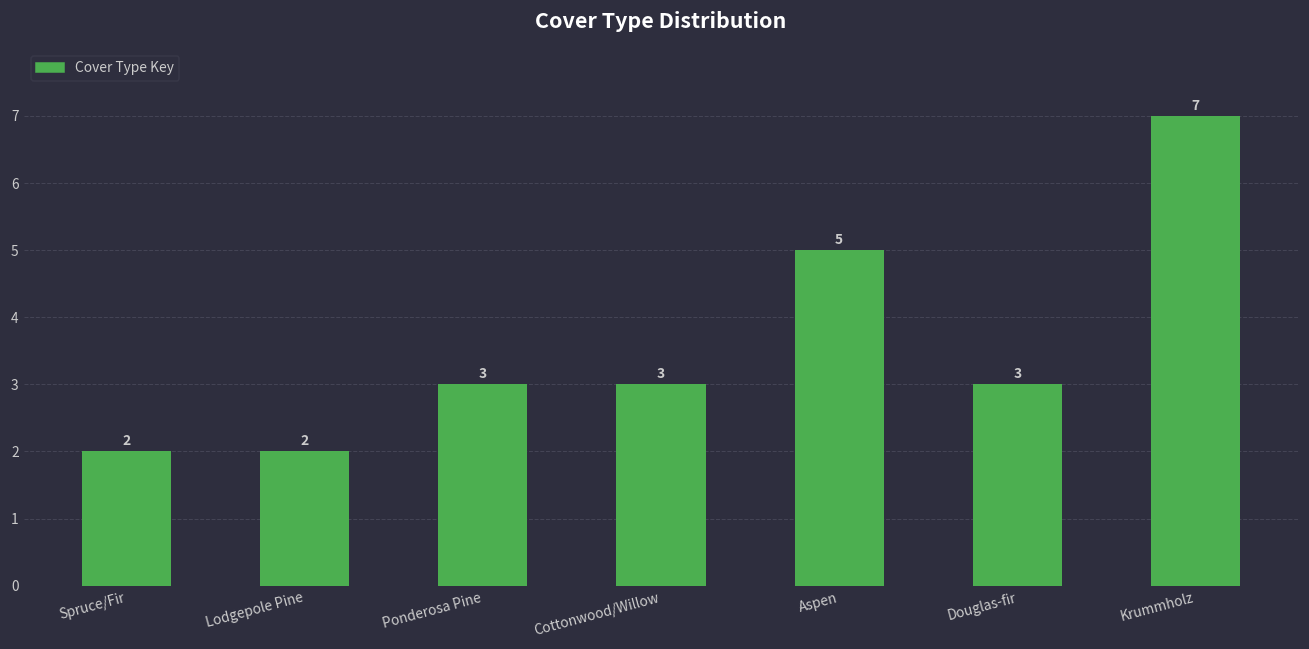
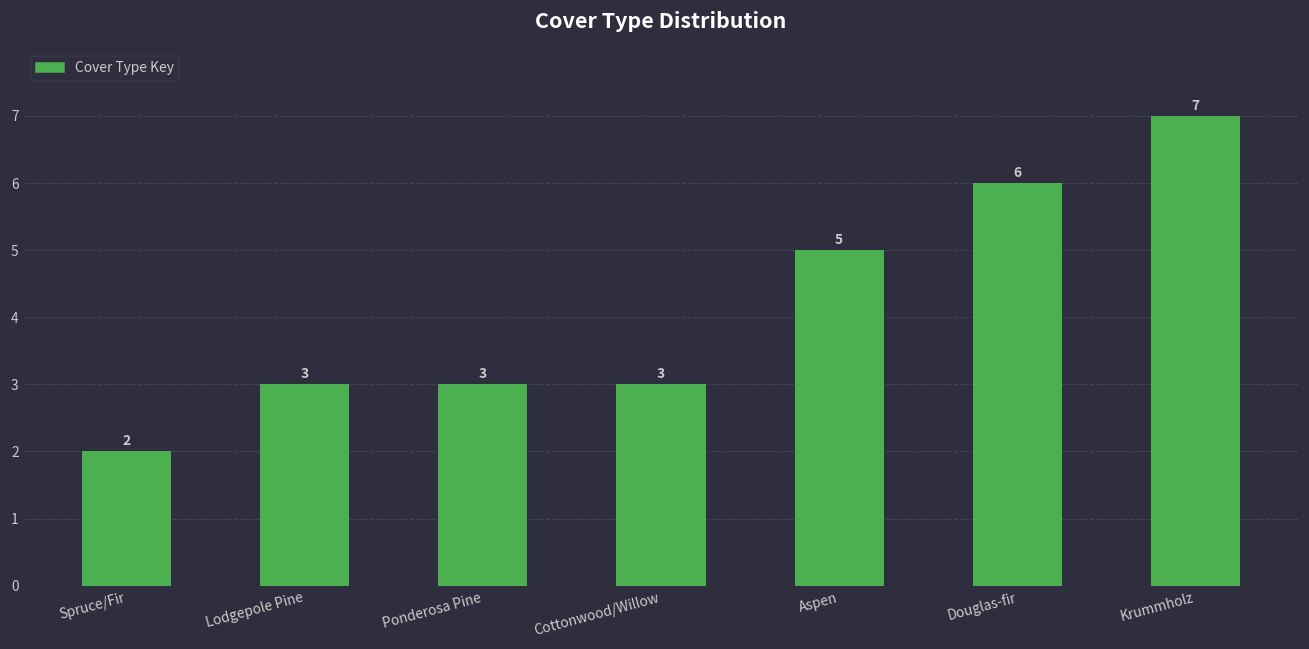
Lodgepole Pine: 2 -> 3
Douglas-fir: 3 -> 6
